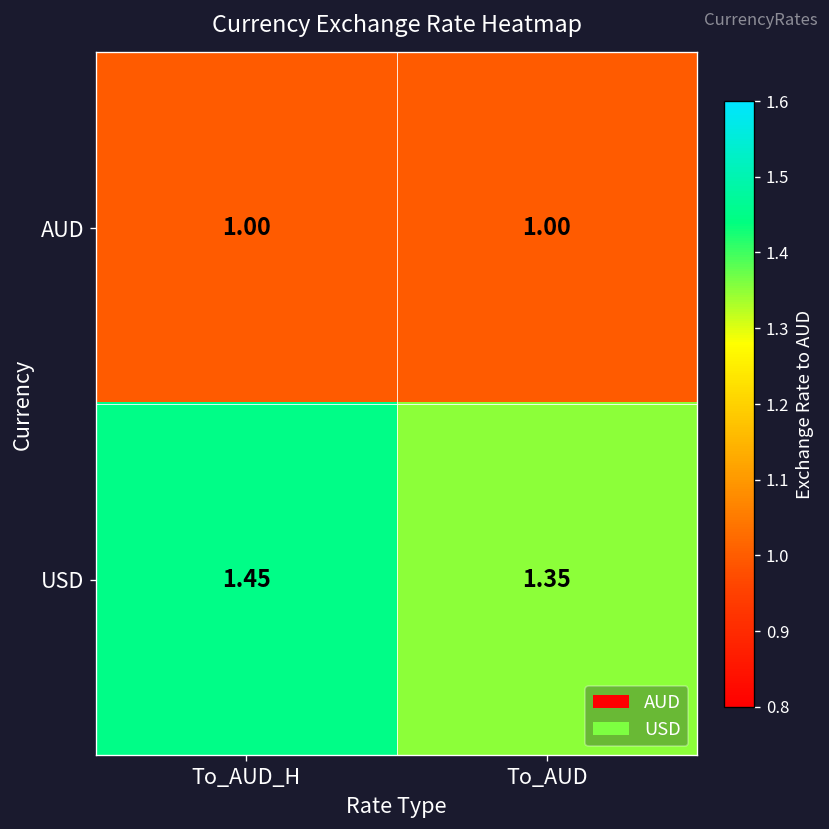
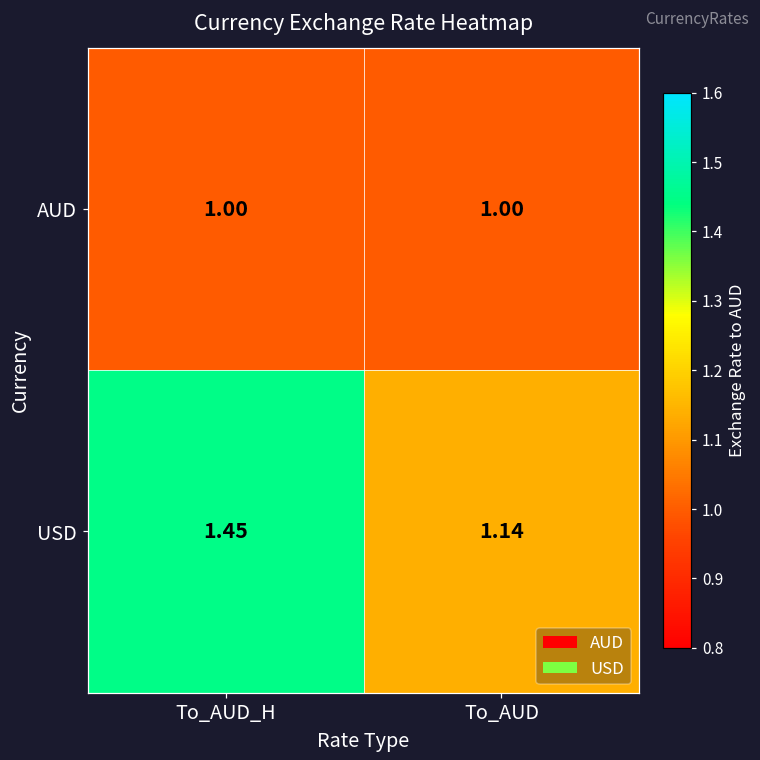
USD, To_AUD: 1.35 -> 1.14
